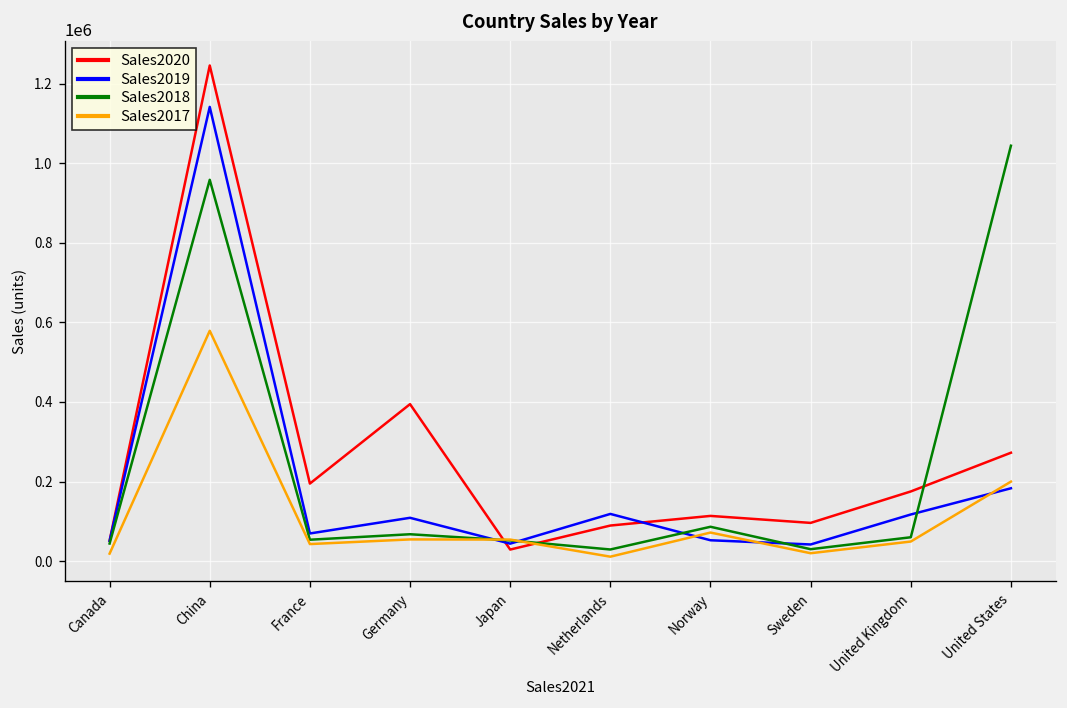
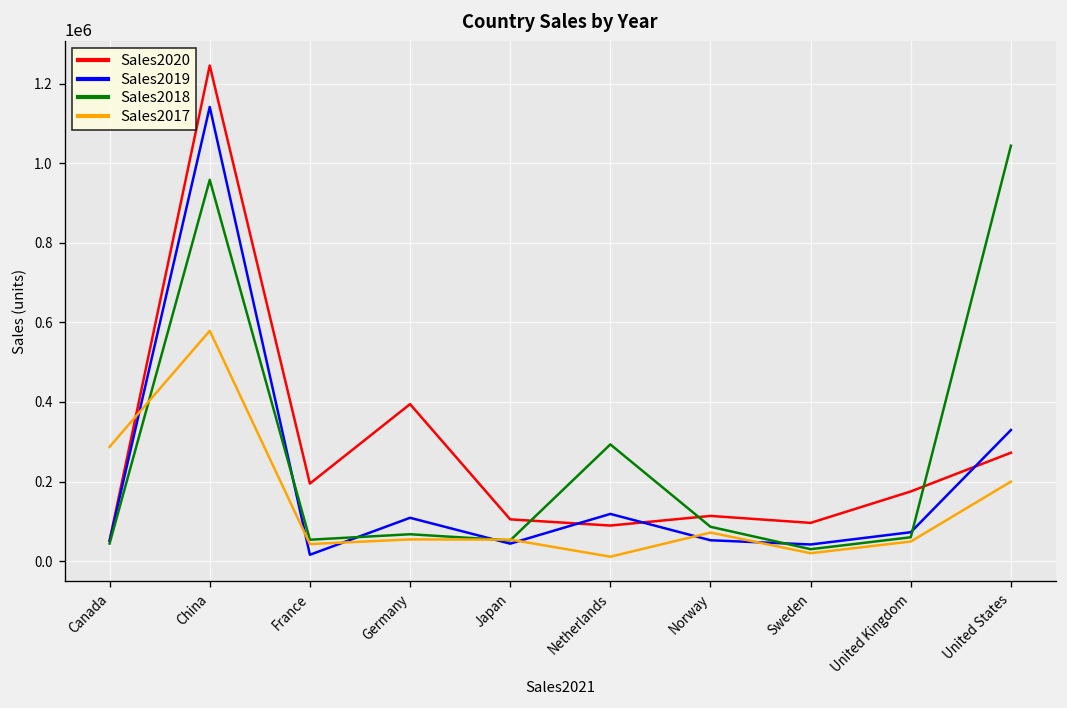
Sales2017, Canada: 20000 -> 290000
Sales2019, France: 70000 -> 20000
Sales2020, Japan: 30000 -> 100000
Sales2018, Netherlands: 30000 -> 290000
Sales2019, United Kingdom: 120000 -> 70000
Sales2019, United States: 180000 -> 330000
